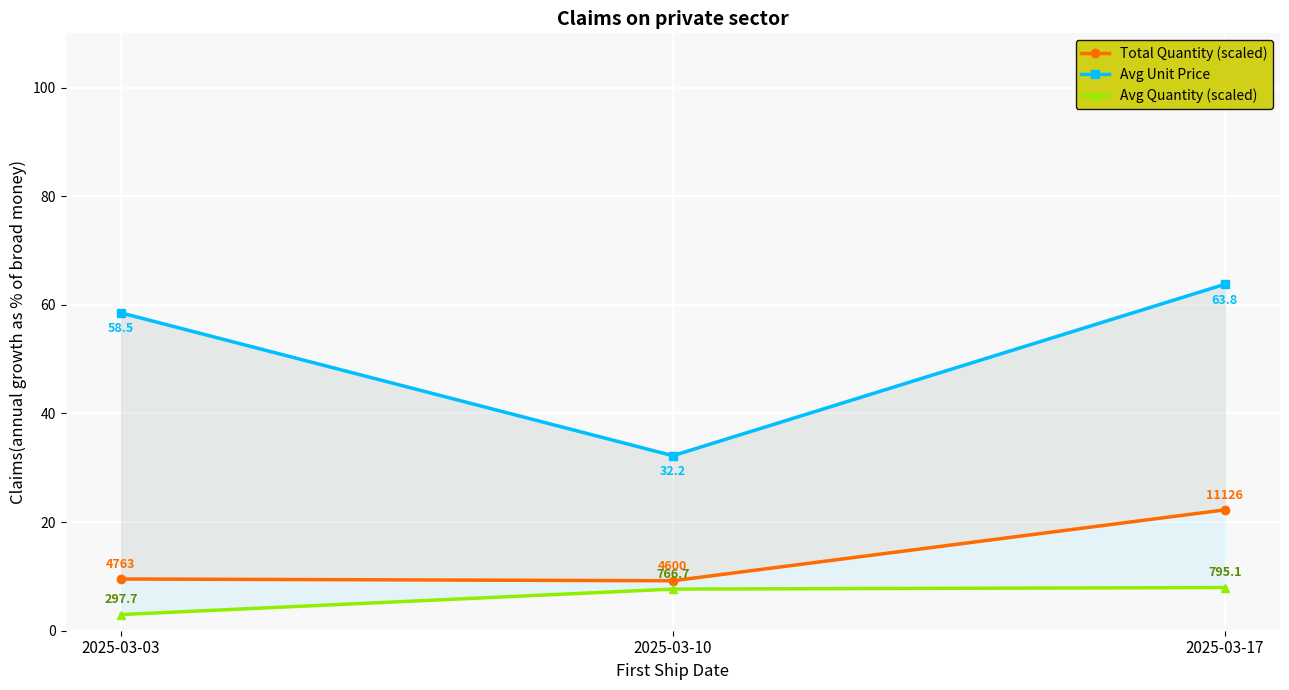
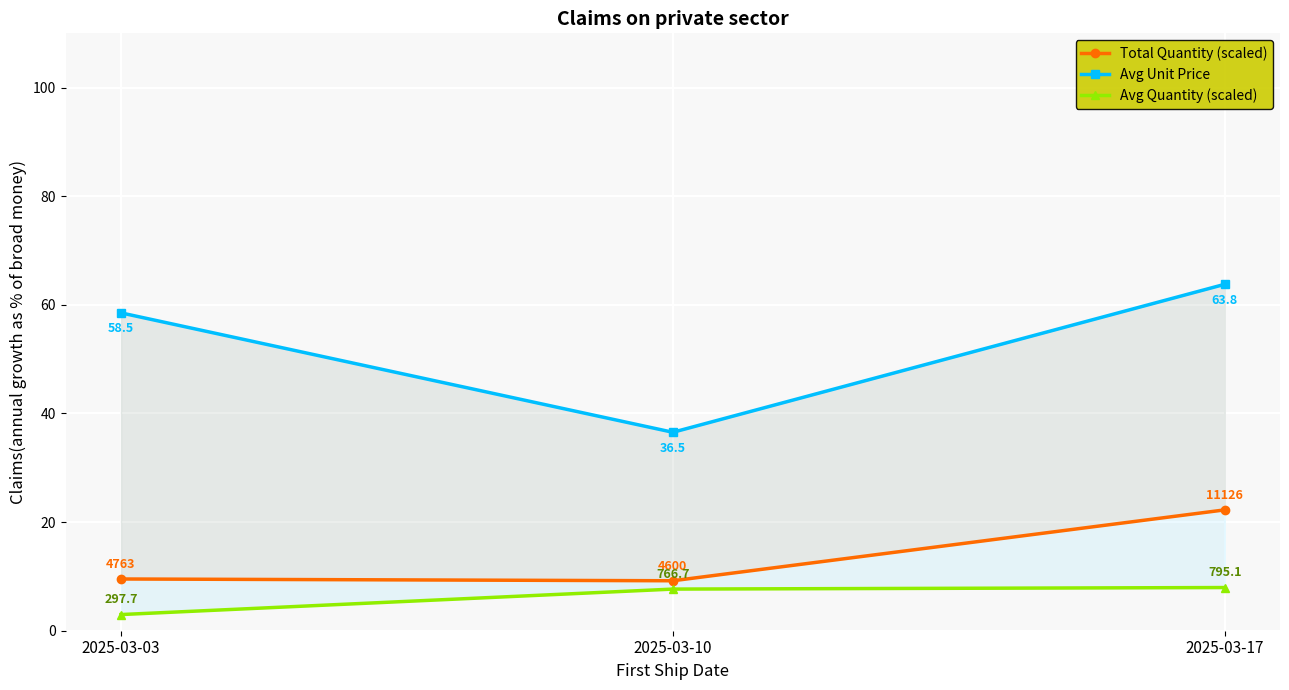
Avg Unit Price, 2025-03-10: 32.2 -> 36.5
